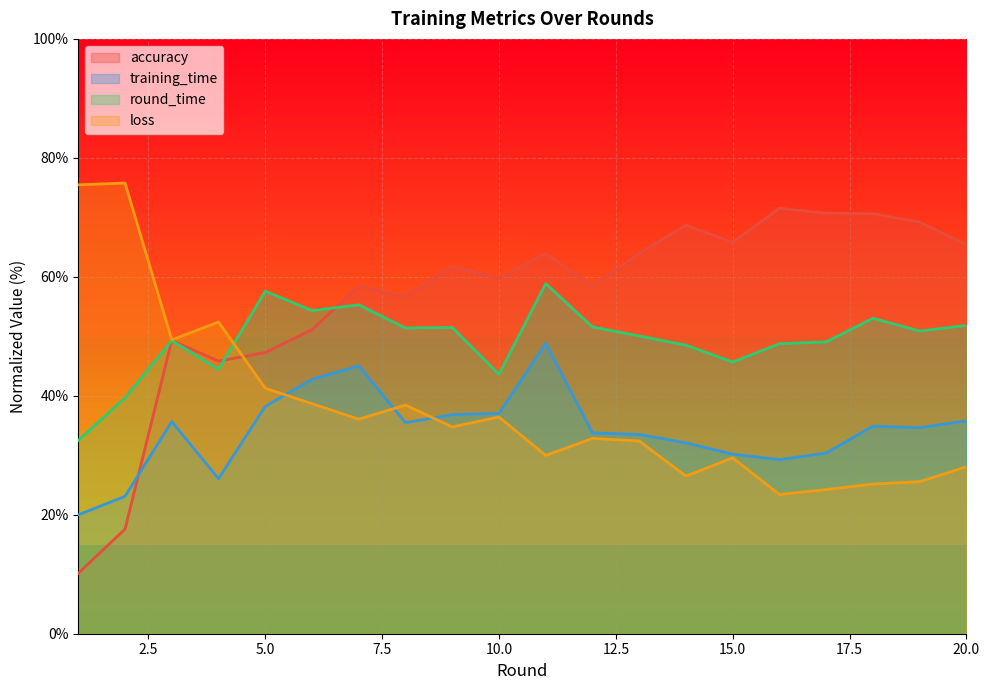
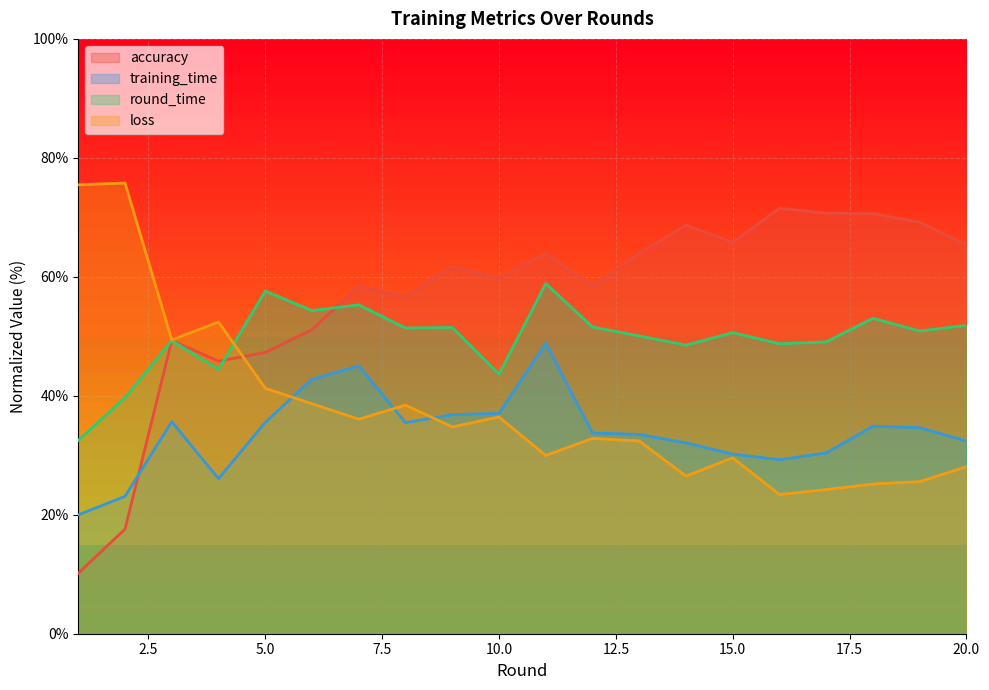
training_time, 5.0: 38% -> 36%
round_time, 15.0: 46% -> 51%
training_time, 20.0: 36% -> 32%
